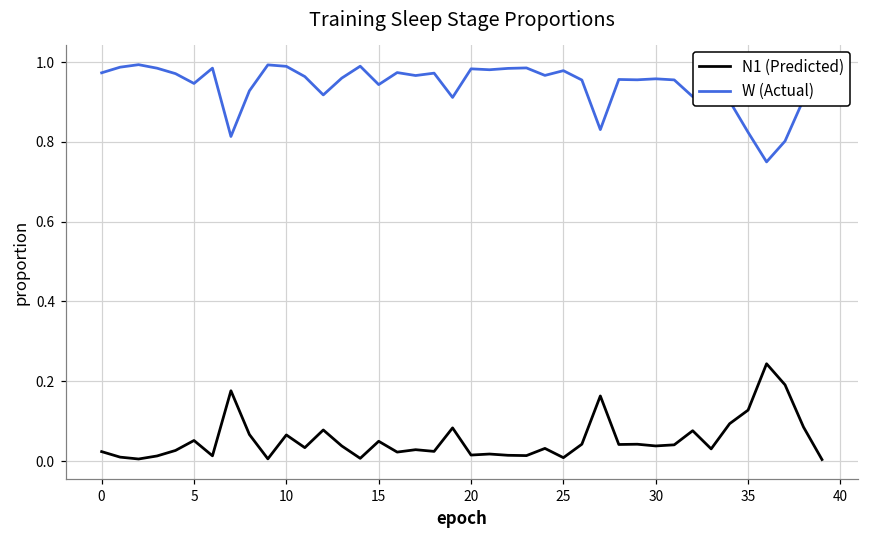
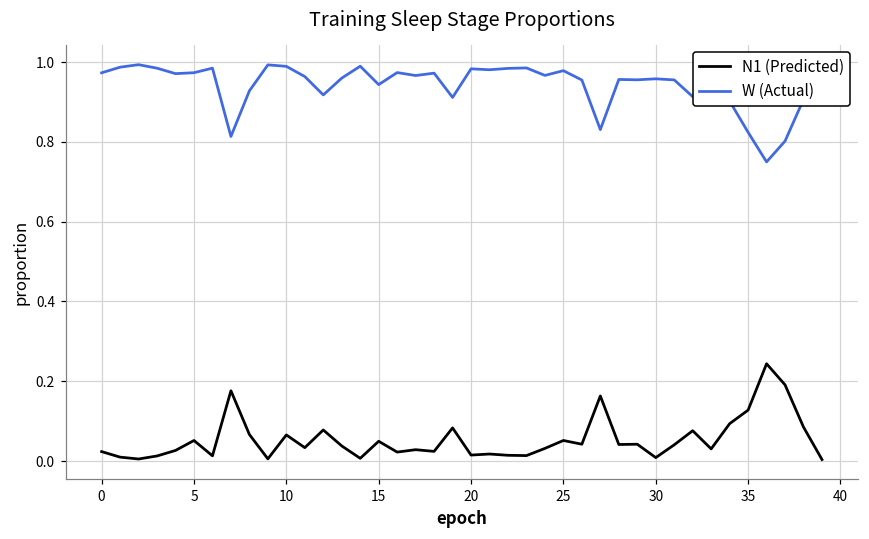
W (Actual), 5: 0.95 -> 0.97
N1 (Predicted), 25: 0.01 -> 0.05
N1 (Predicted), 30: 0.04 -> 0.01
